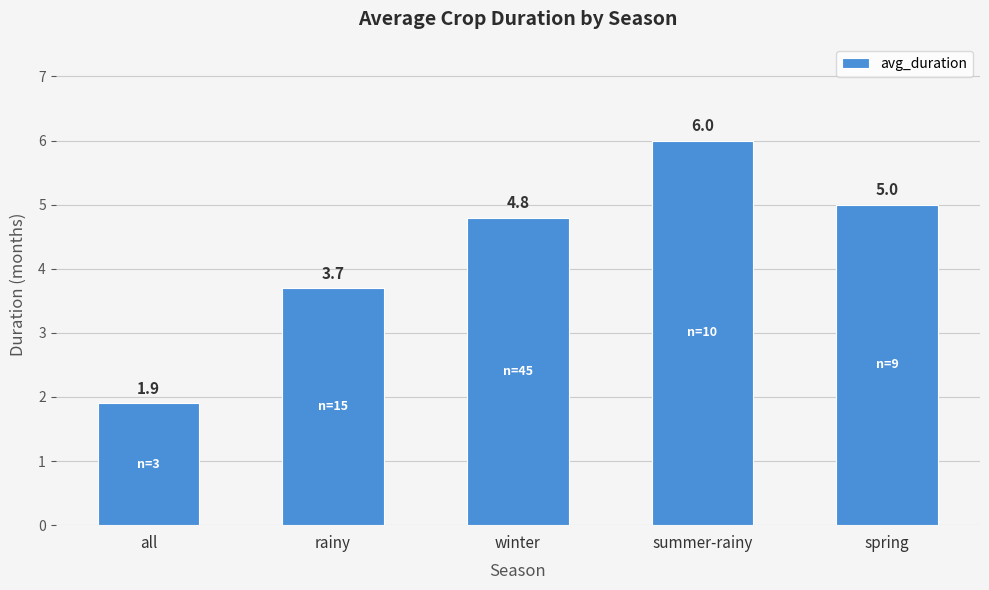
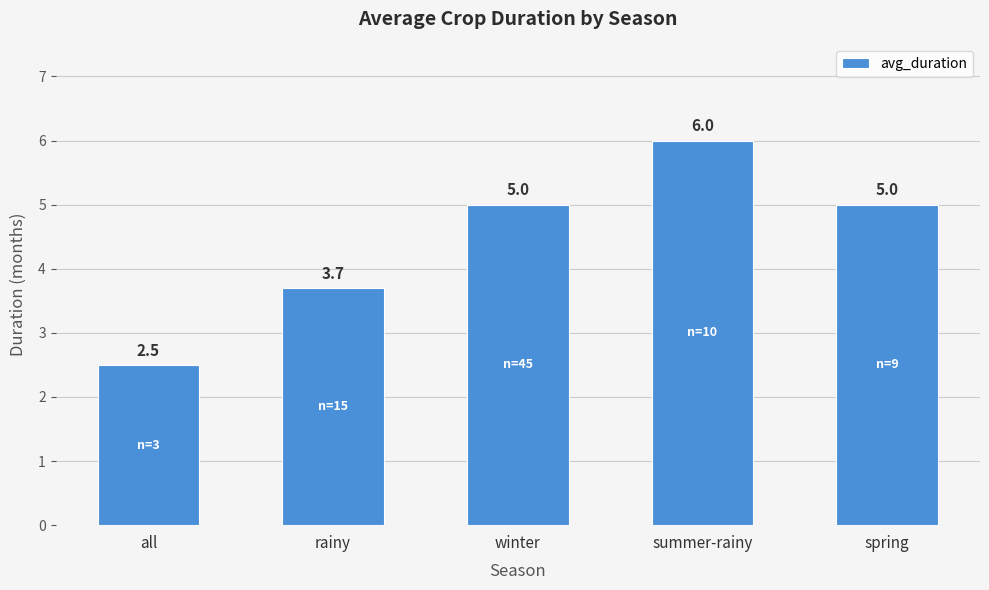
all: 1.9 -> 2.5
winter: 4.8 -> 5.0
